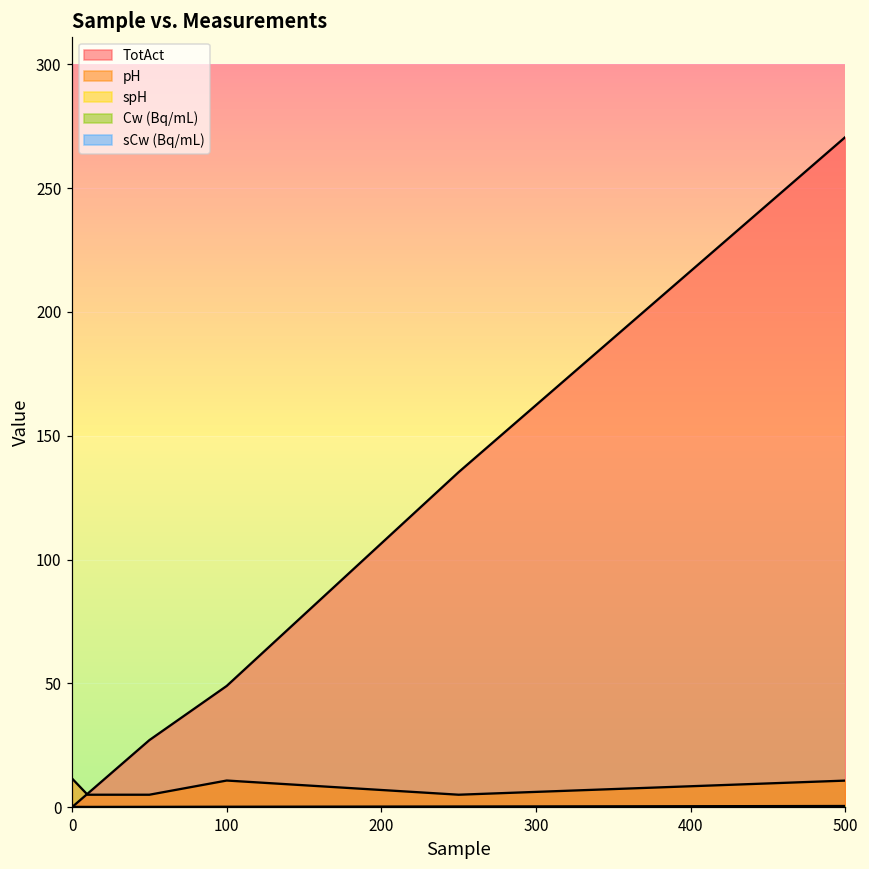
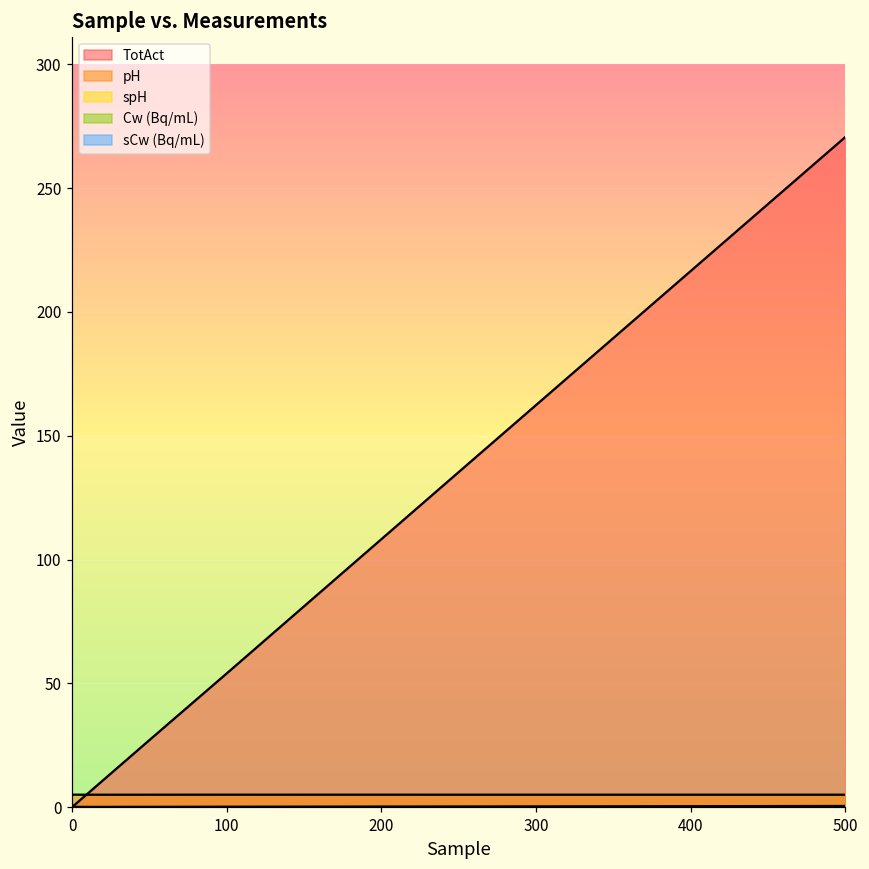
pH, 0: 12 -> 5
TotAct, 100: 49 -> 54
pH, 100: 11 -> 5
pH, 500: 11 -> 5
